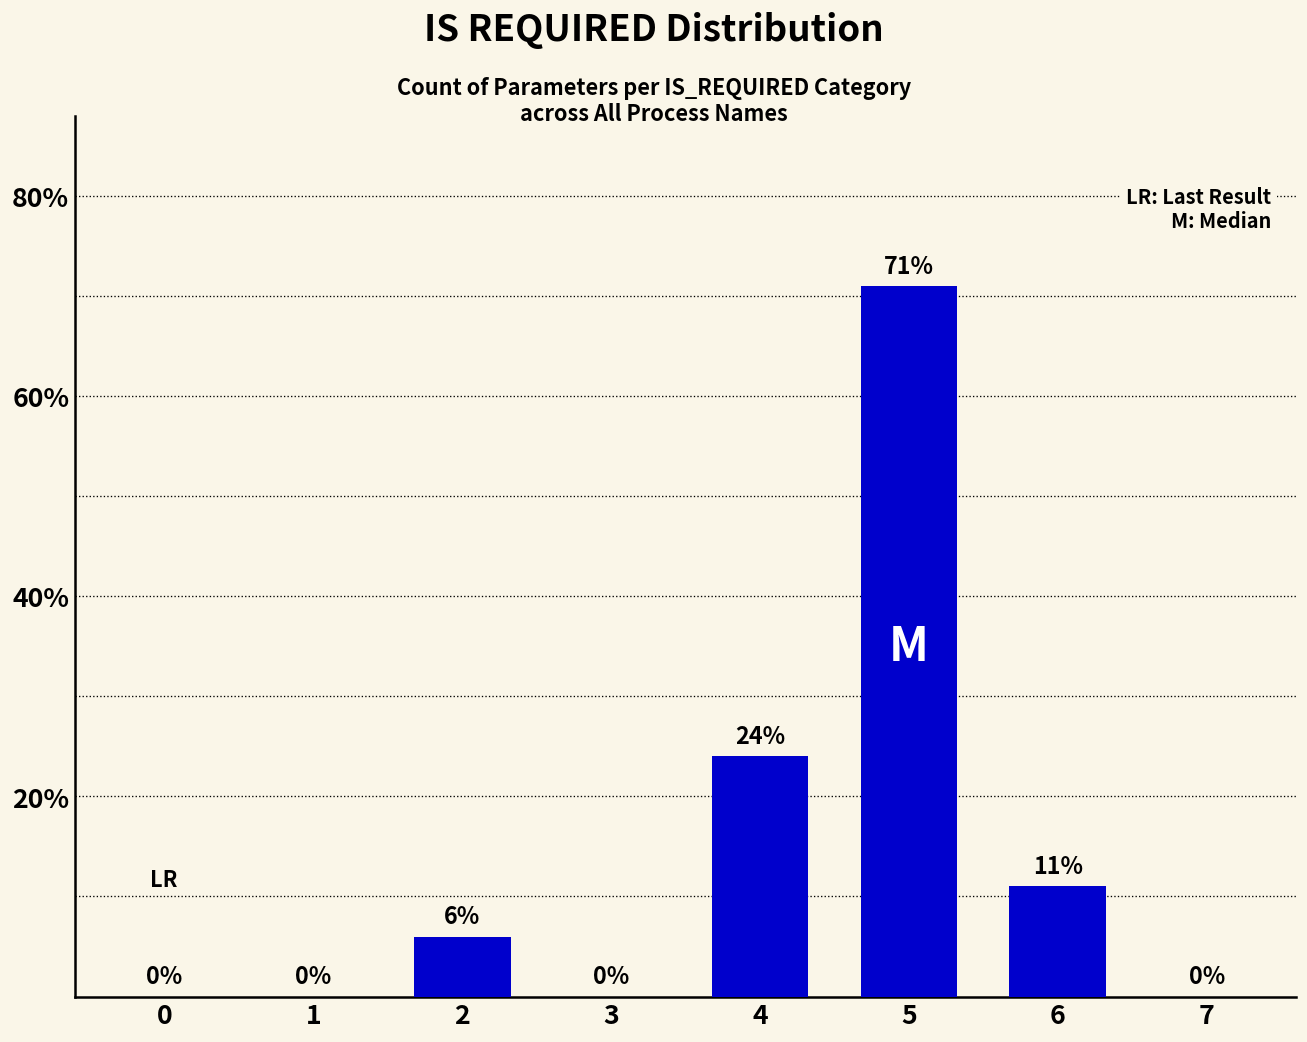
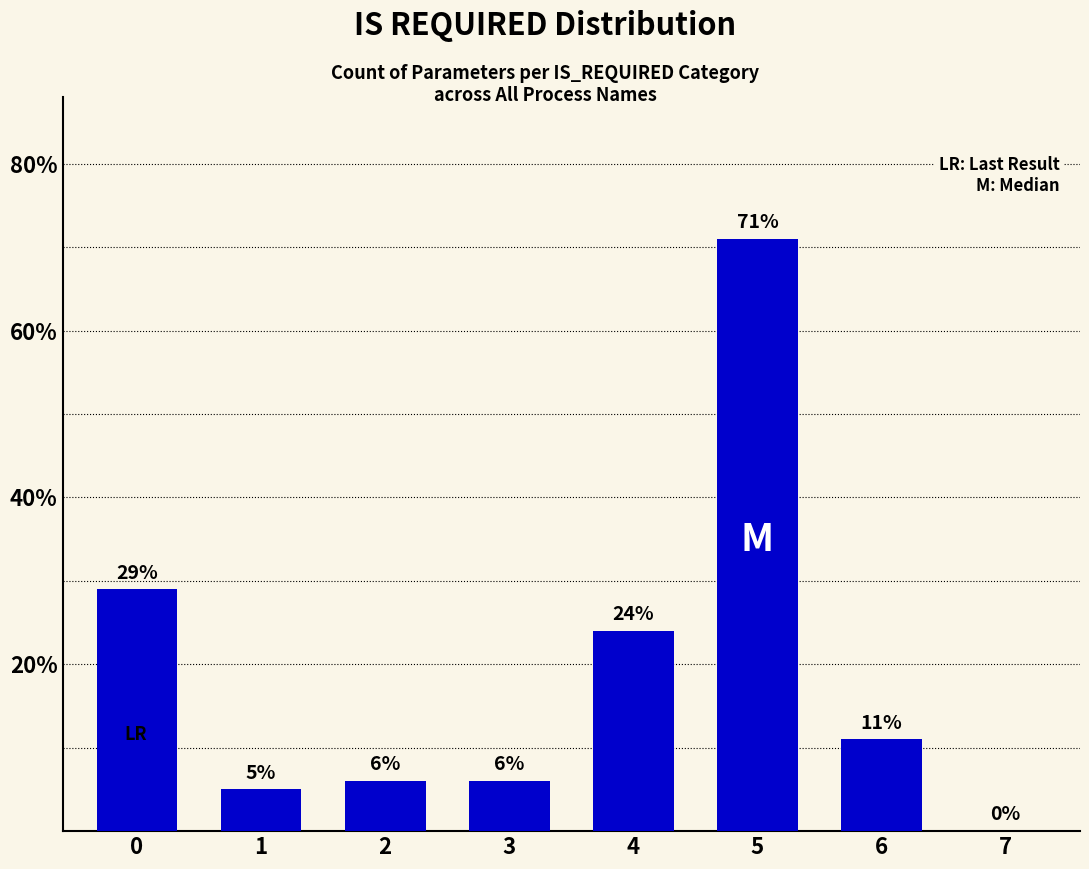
0: 0% -> 29%
1: 0% -> 5%
3: 0% -> 6%
